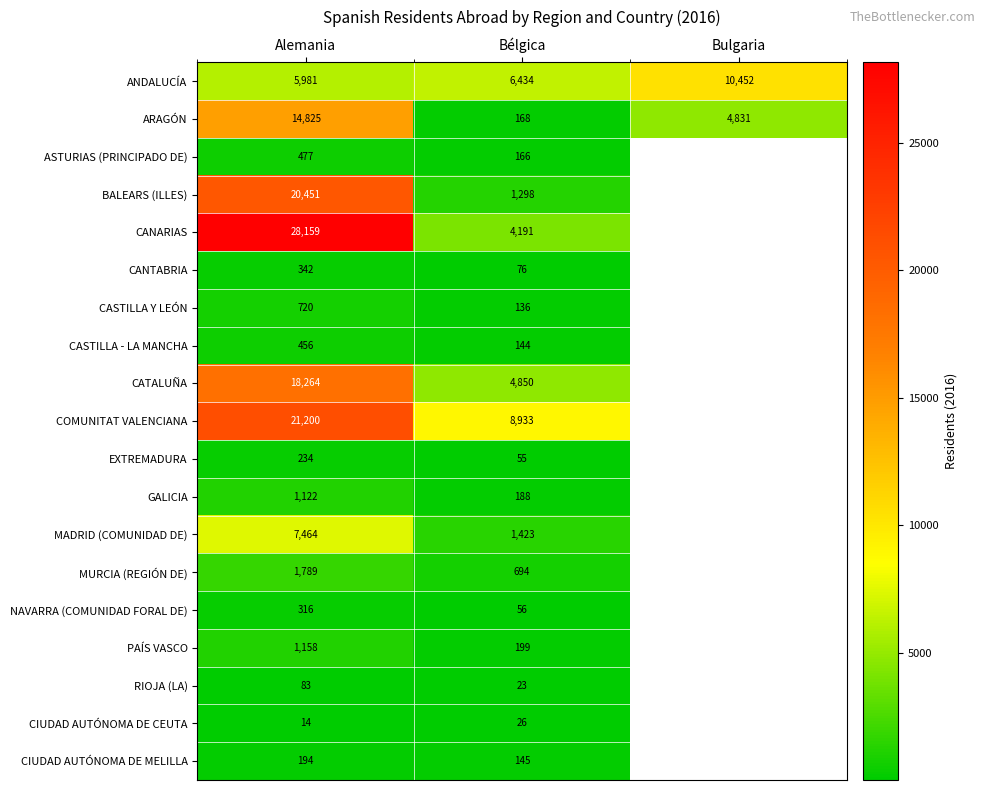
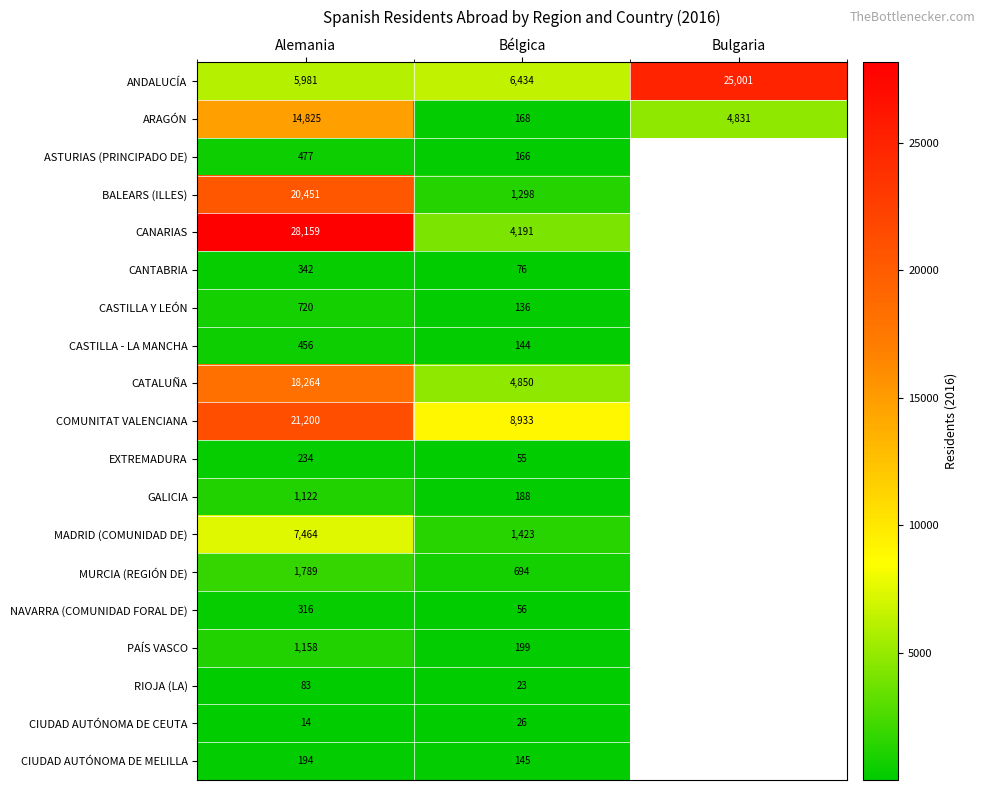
ANDALUCÍA, Bulgaria: 10,452 -> 25,001
